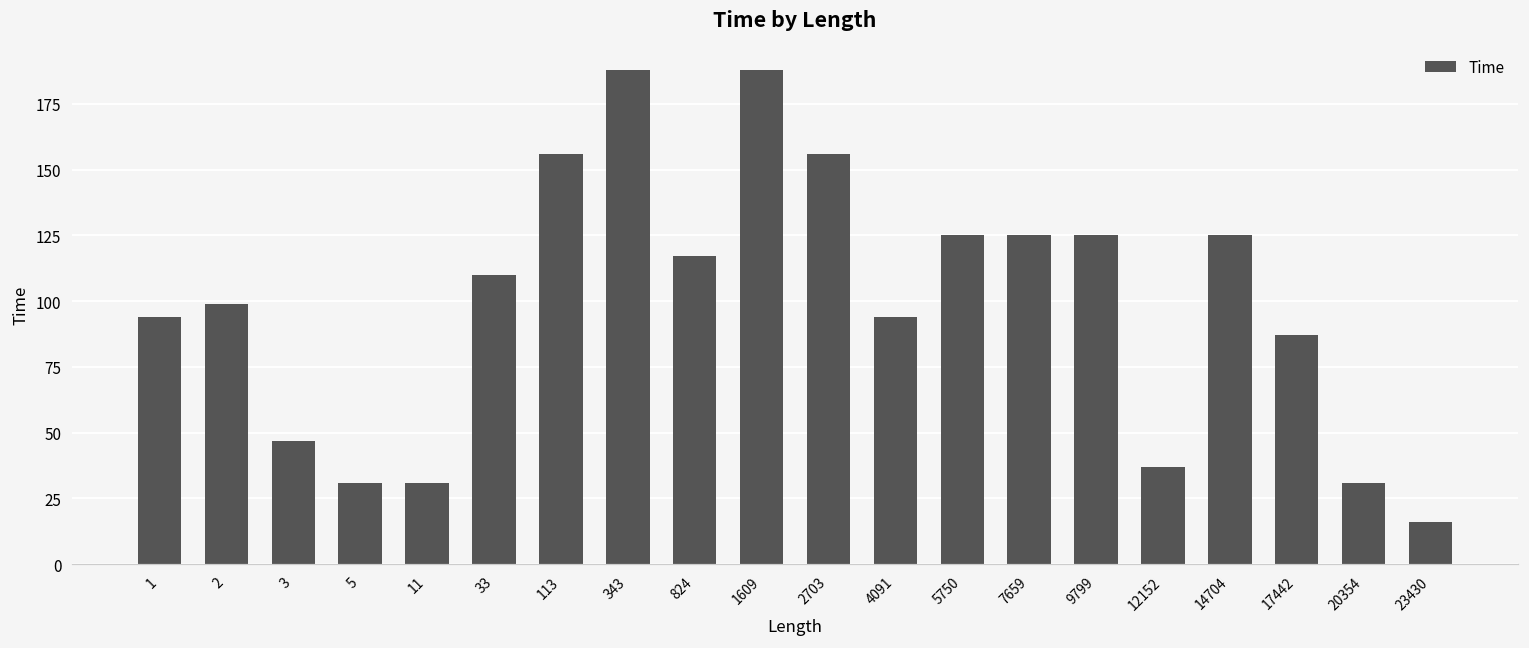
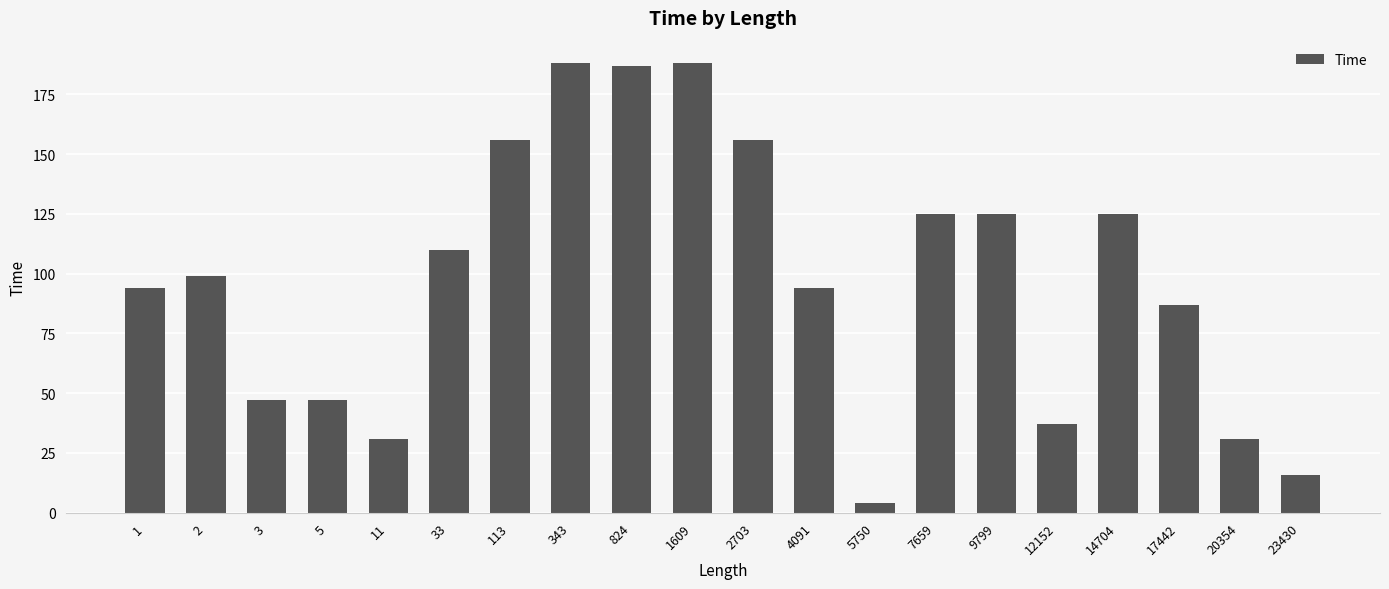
5: 31 -> 47
824: 117 -> 187
5750: 125 -> 4
